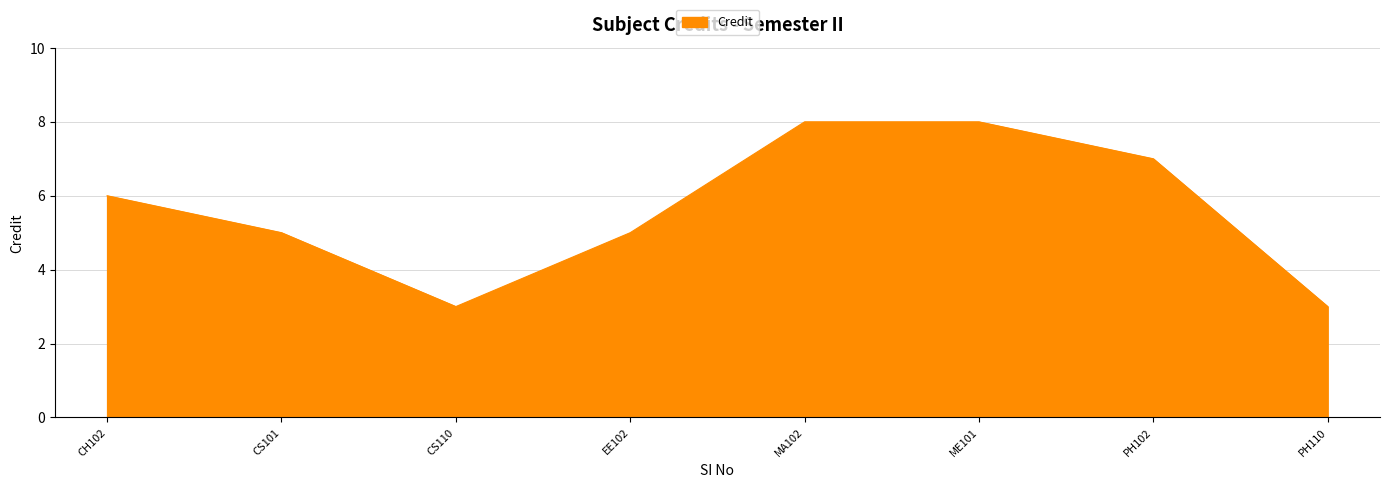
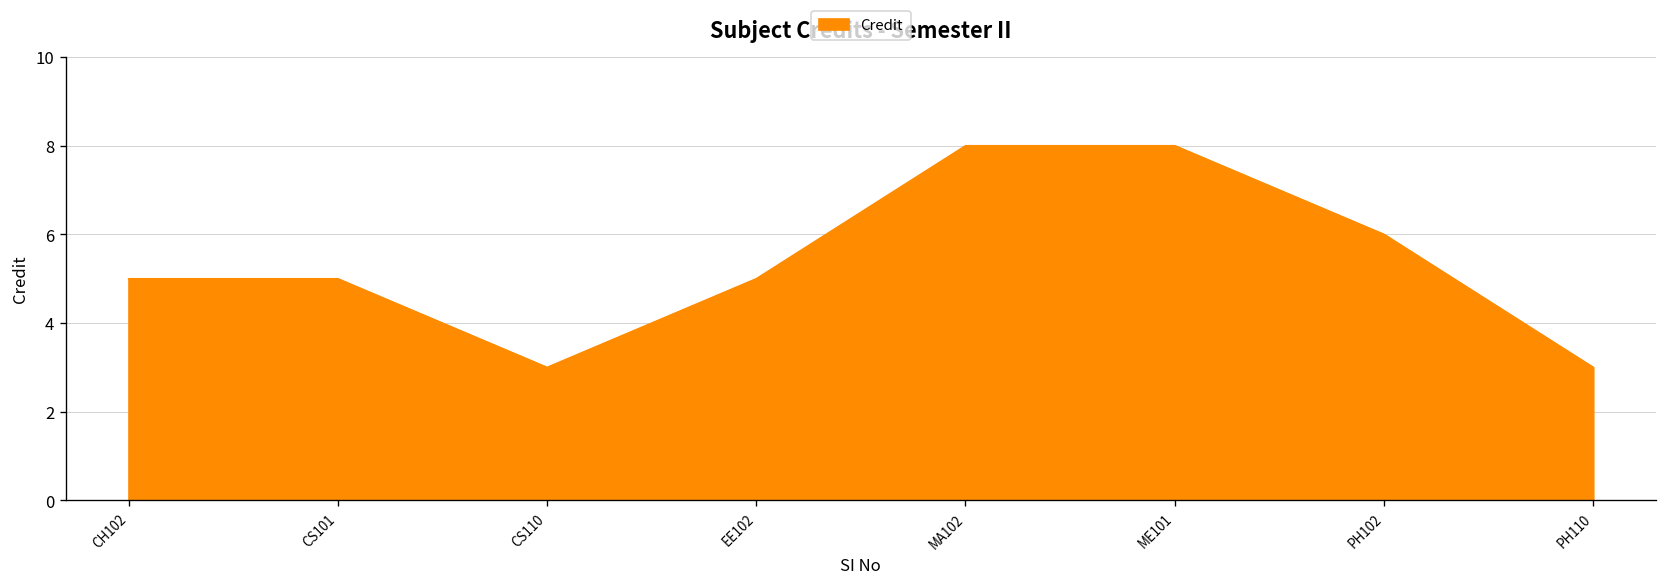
CH102: 6 -> 5
PH102: 7 -> 6
